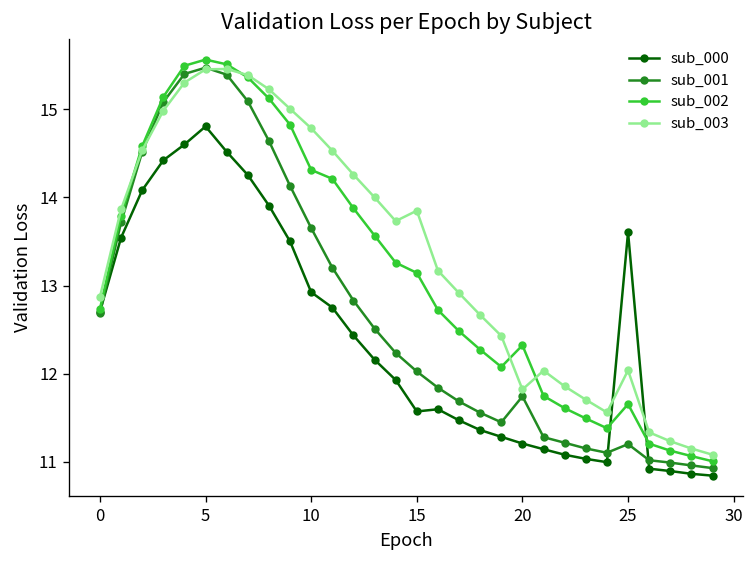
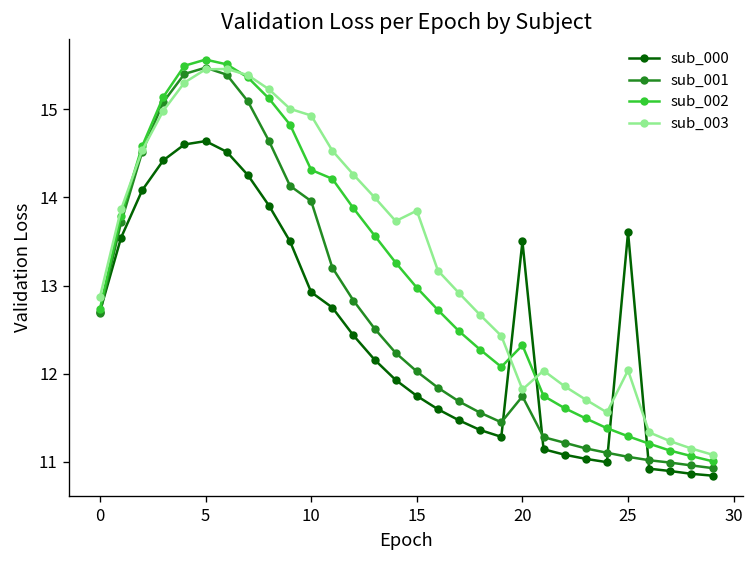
sub_000, 5: 14.8 -> 14.6
sub_001, 10: 13.7 -> 14.0
sub_003, 10: 14.8 -> 14.9
sub_000, 15: 11.6 -> 11.7
sub_002, 15: 13.1 -> 13.0
sub_000, 20: 11.2 -> 13.5
sub_001, 25: 11.2 -> 11.1
sub_002, 25: 11.7 -> 11.3
